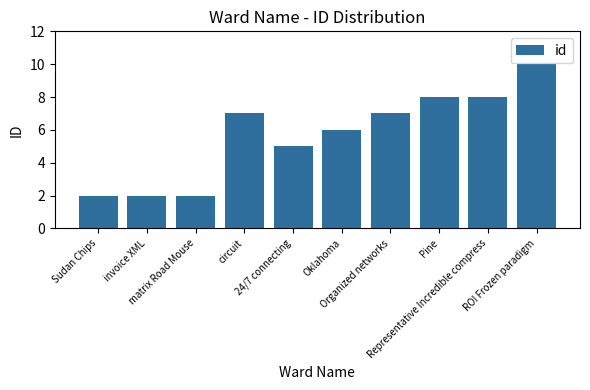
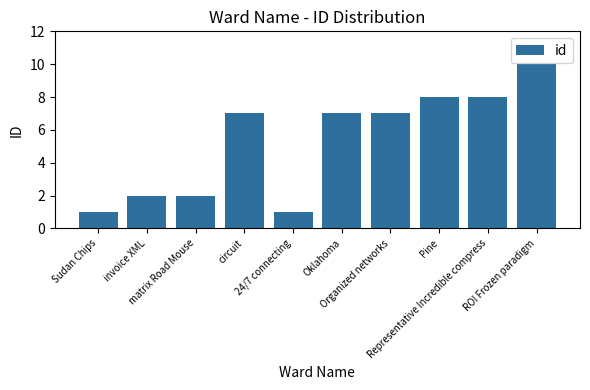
Sudan Chips: 2 -> 1
24/7 connecting: 5 -> 1
Oklahoma: 6 -> 7
